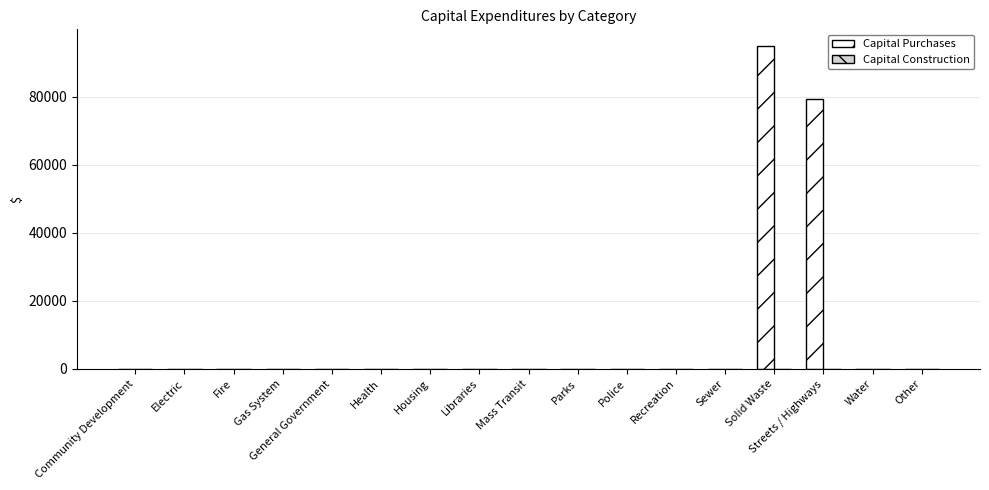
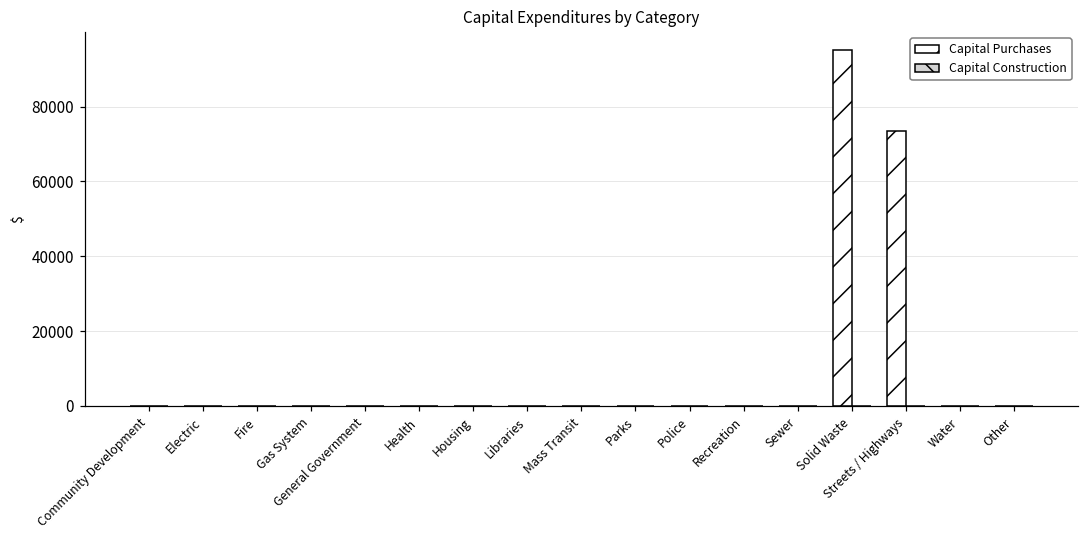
Capital Purchases, Streets / Highways: 79000 -> 74000
